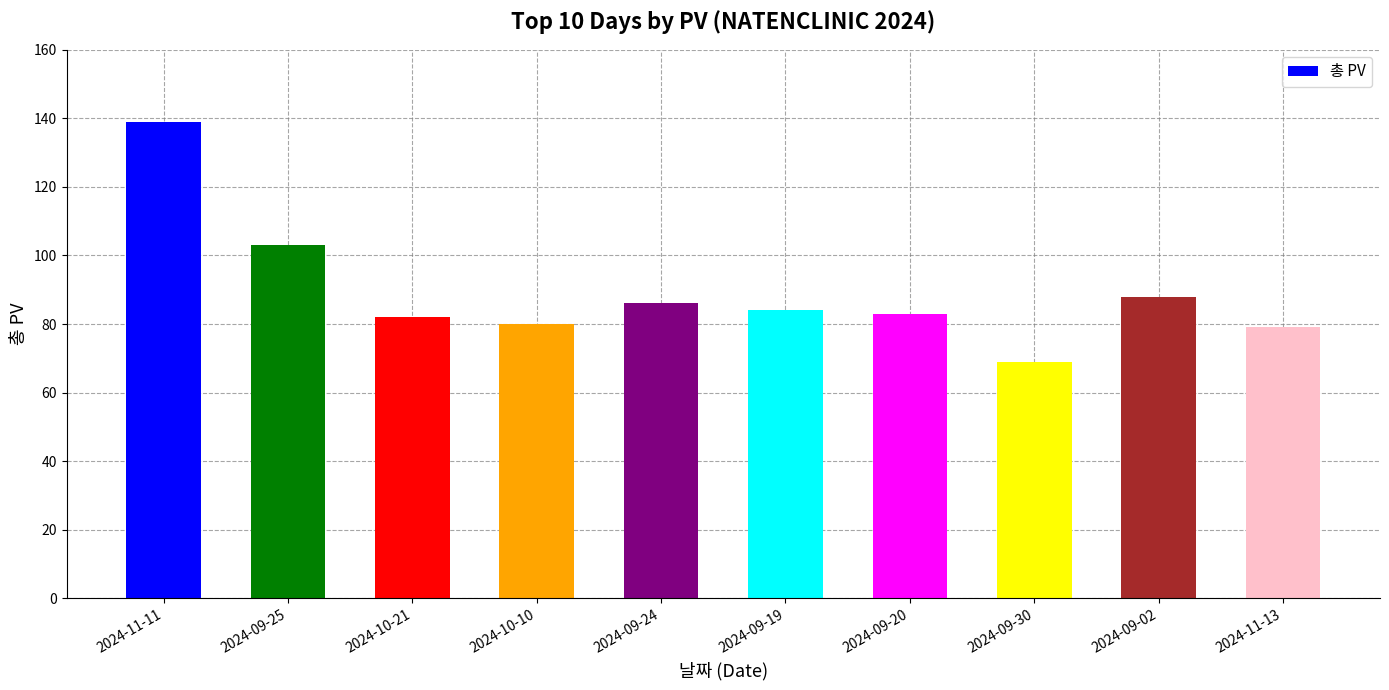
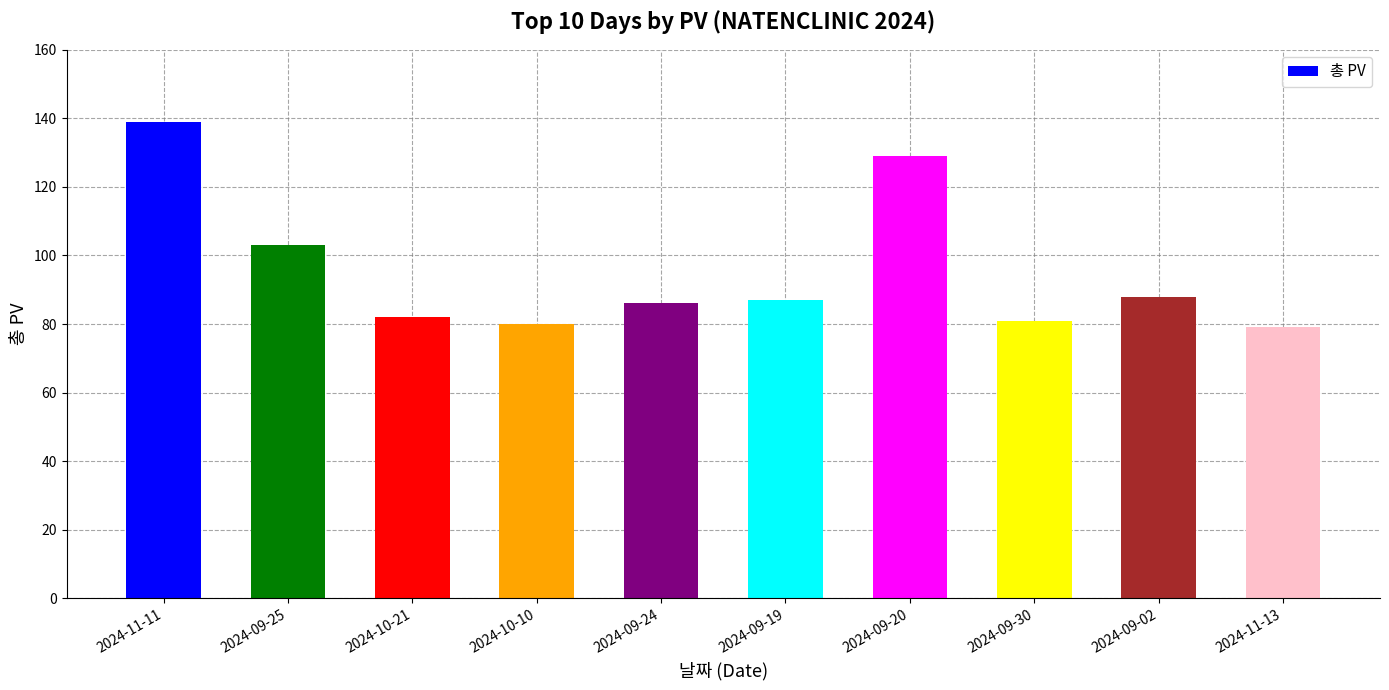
2024-09-19: 84 -> 87
2024-09-20: 83 -> 129
2024-09-30: 69 -> 81
